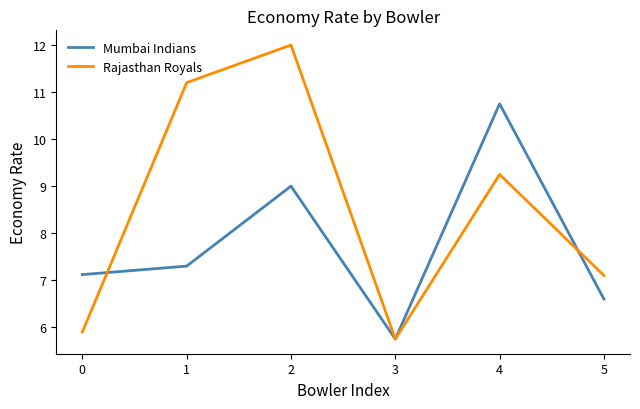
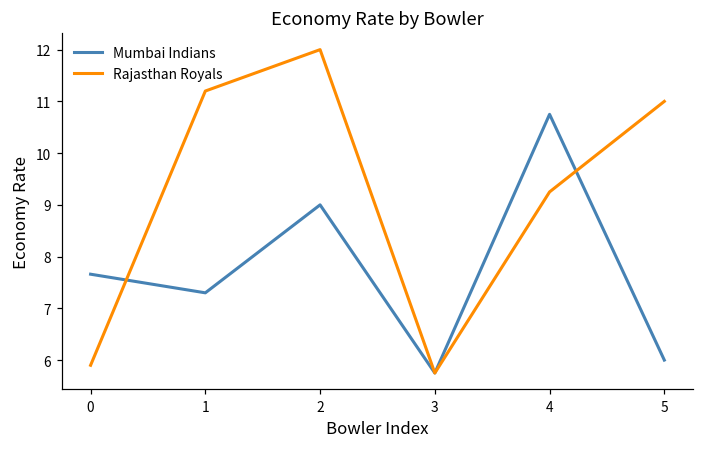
Mumbai Indians, 0: 7.1 -> 7.7
Mumbai Indians, 5: 6.6 -> 6.0
Rajasthan Royals, 5: 7.1 -> 11.0
